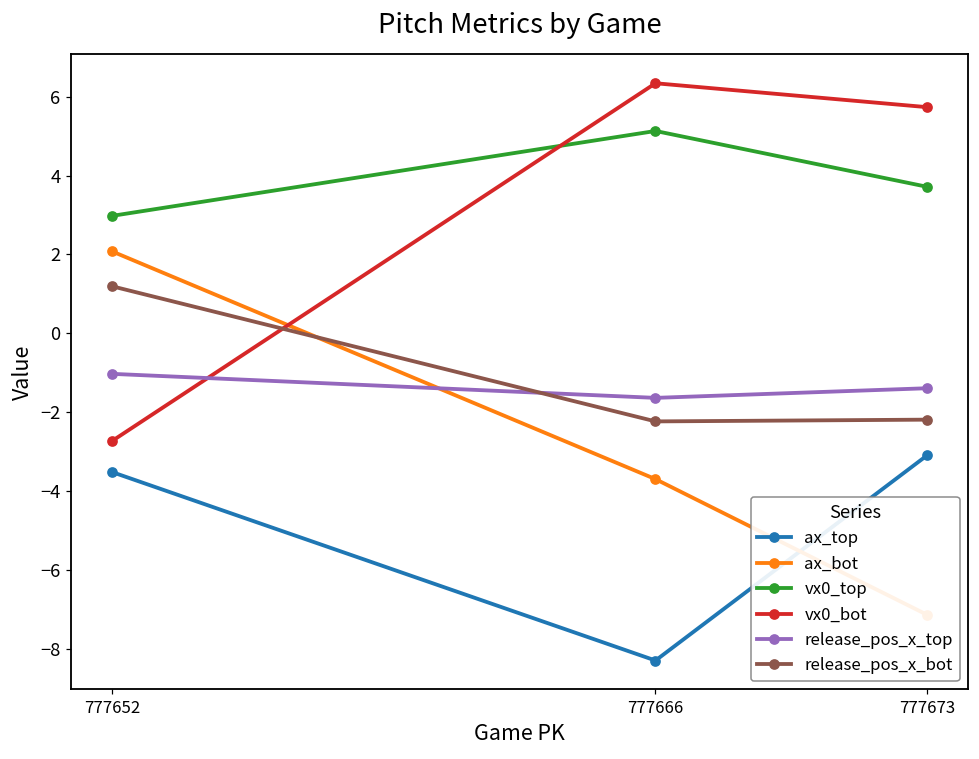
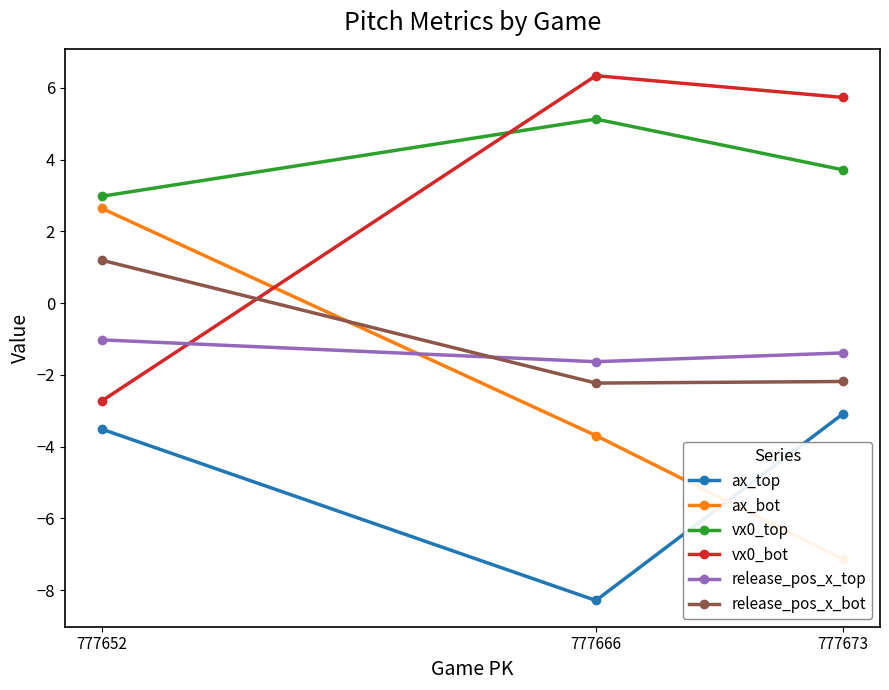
ax_bot, 777652: 2.1 -> 2.6
